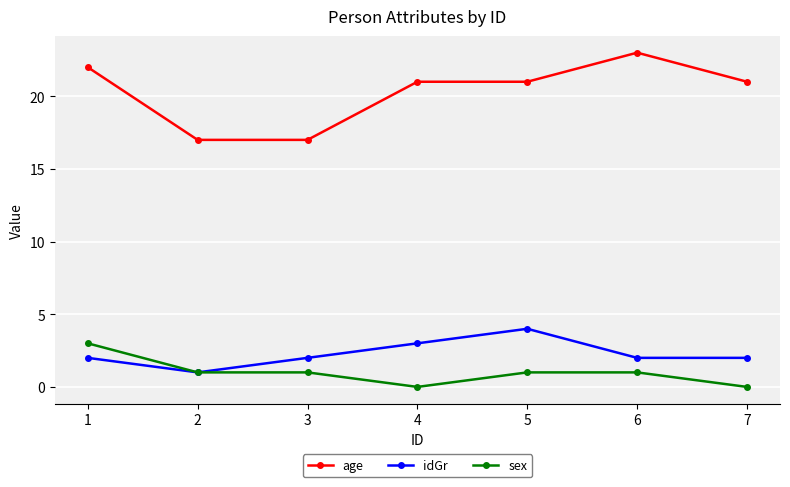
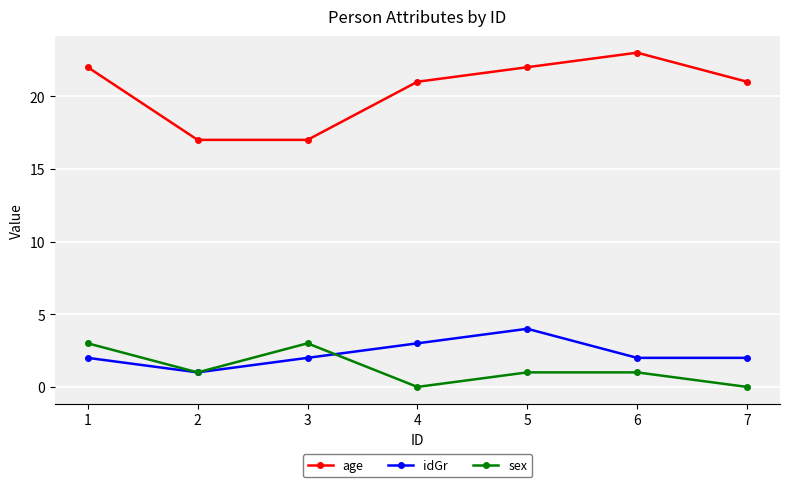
sex, 3: 1 -> 3
age, 5: 21 -> 22
